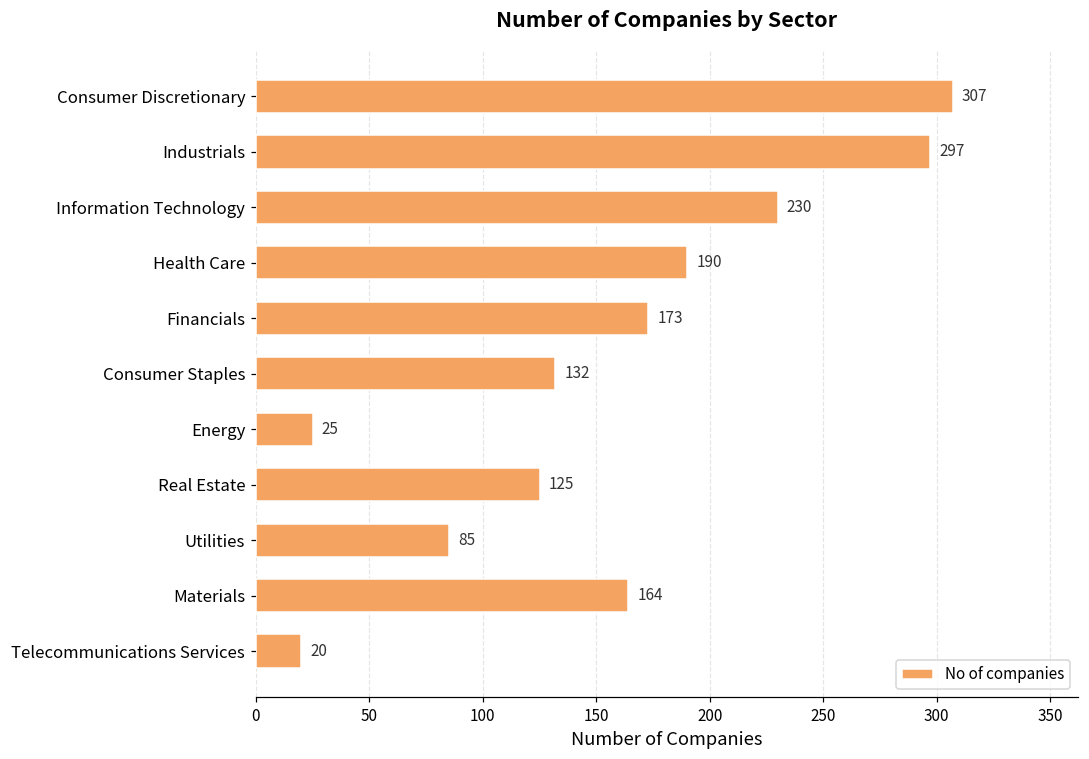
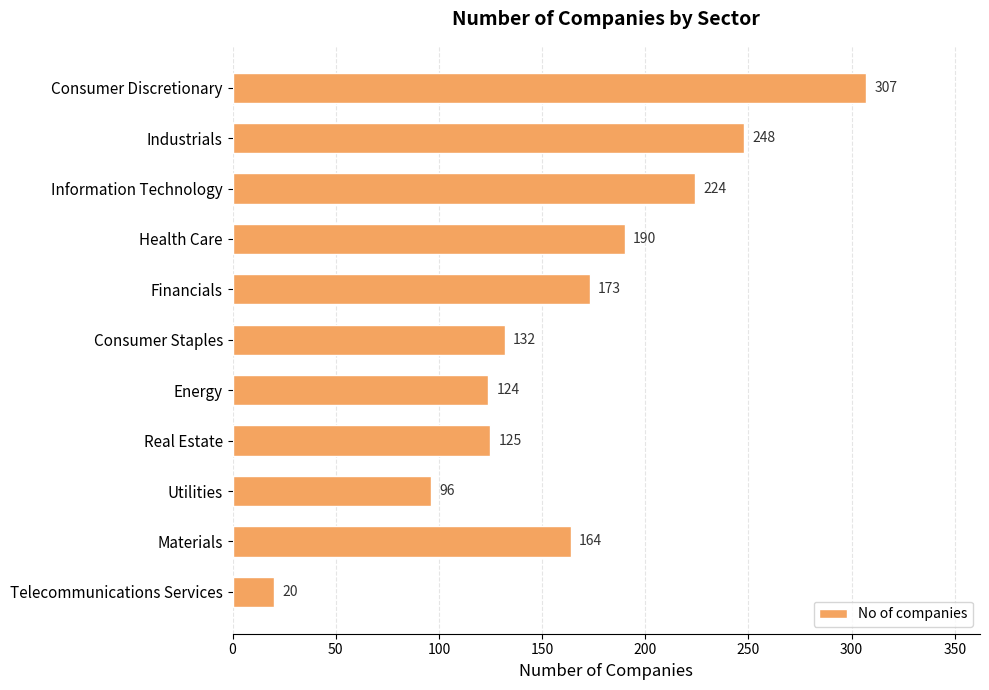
Industrials: 297 -> 248
Information Technology: 230 -> 224
Energy: 25 -> 124
Utilities: 85 -> 96
